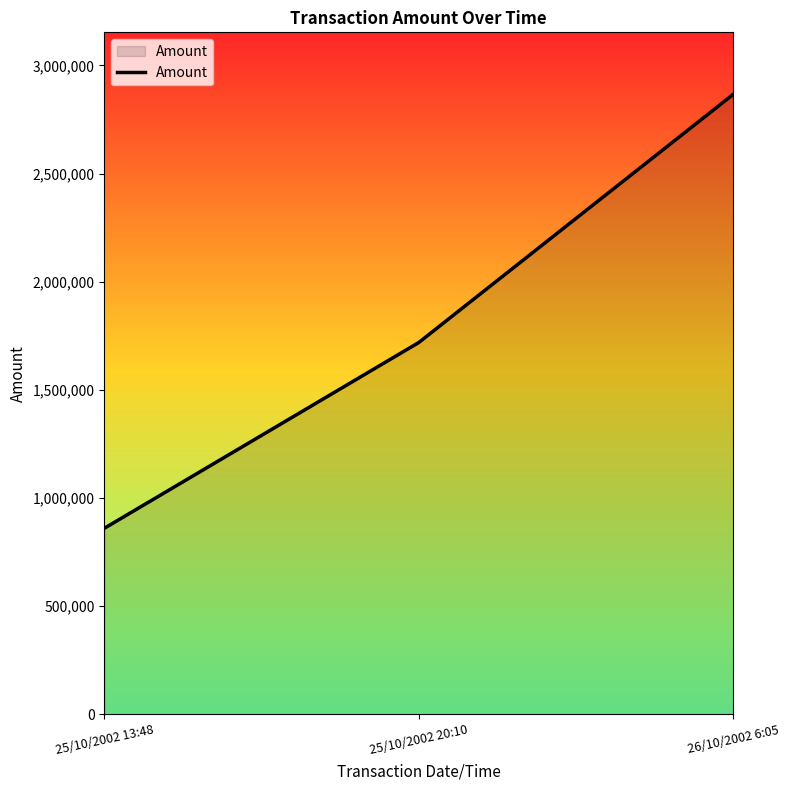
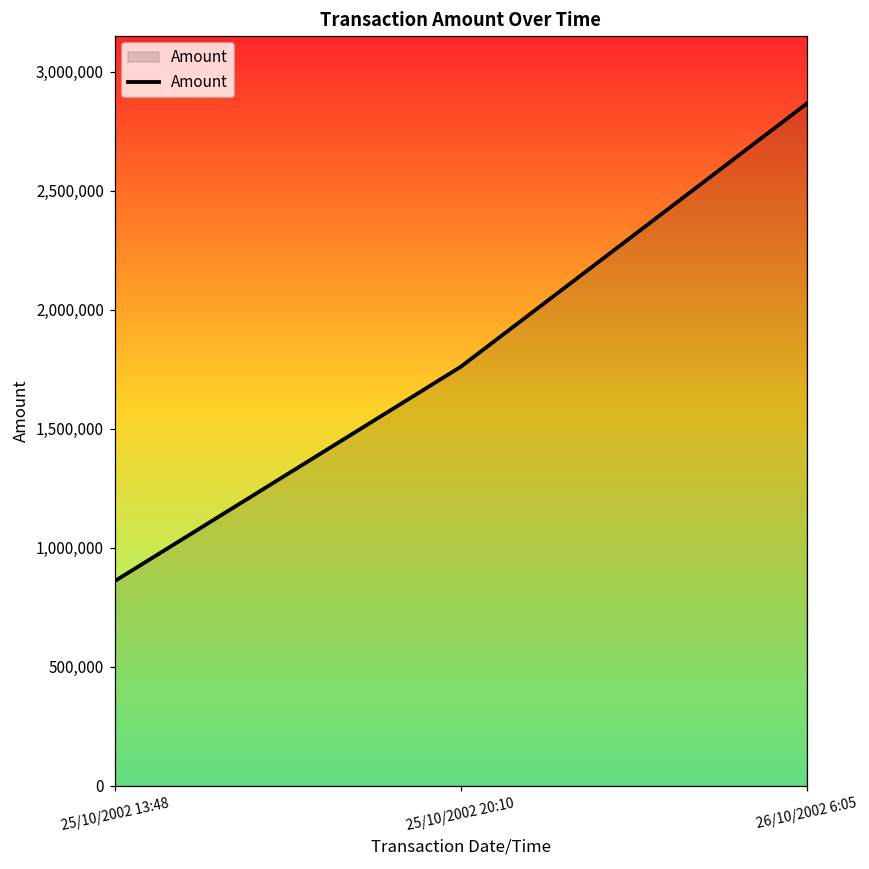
25/10/2002 20:10: 1,720,000 -> 1,760,000
